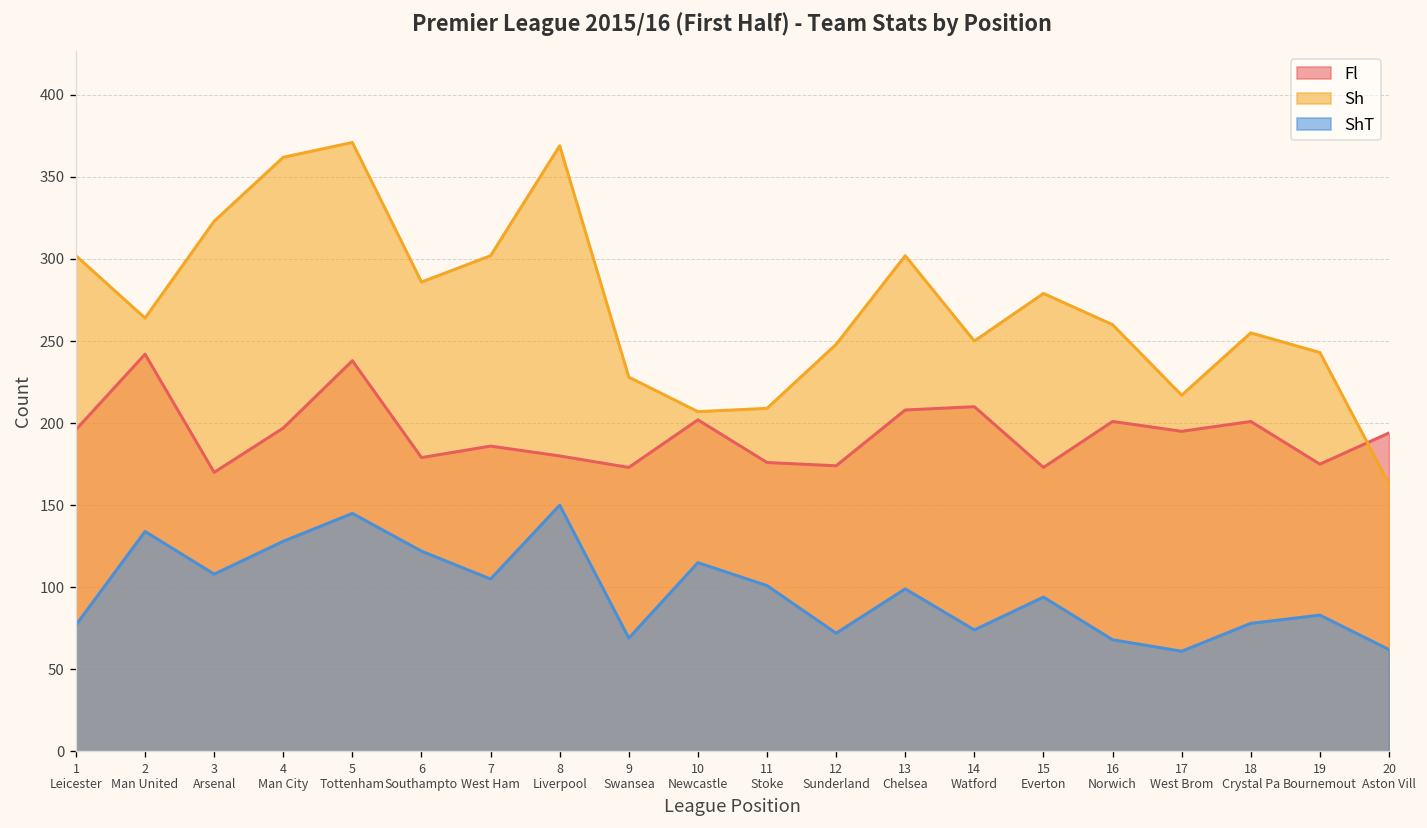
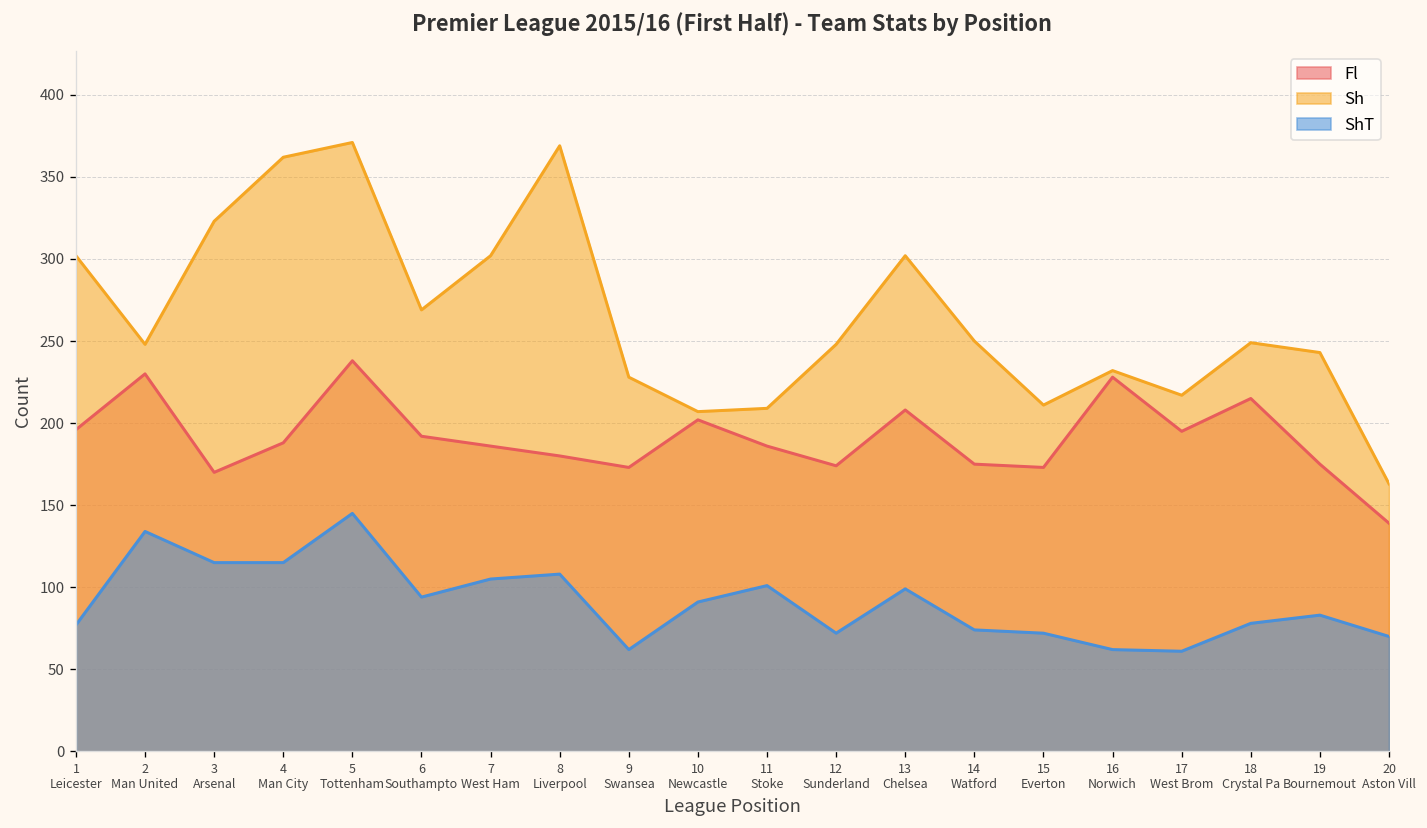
Fl, 2 Man United: 242 -> 230
Sh, 2 Man United: 264 -> 248
ShT, 3 Arsenal: 108 -> 115
Fl, 4 Man City: 197 -> 188
ShT, 4 Man City: 128 -> 115
Fl, 6 Southampto: 179 -> 192
Sh, 6 Southampto: 286 -> 269
ShT, 6 Southampto: 122 -> 94
ShT, 8 Liverpool: 150 -> 108
ShT, 9 Swansea: 69 -> 62
ShT, 10 Newcastle: 115 -> 91
Fl, 11 Stoke: 176 -> 186
Fl, 14 Watford: 210 -> 175
Sh, 15 Everton: 279 -> 211
ShT, 15 Everton: 94 -> 72
Fl, 16 Norwich: 201 -> 228
Sh, 16 Norwich: 260 -> 232
ShT, 16 Norwich: 68 -> 62
Fl, 18 Crystal Pa: 201 -> 215
Sh, 18 Crystal Pa: 255 -> 249
Fl, 20 Aston Vill: 194 -> 139
ShT, 20 Aston Vill: 62 -> 70
